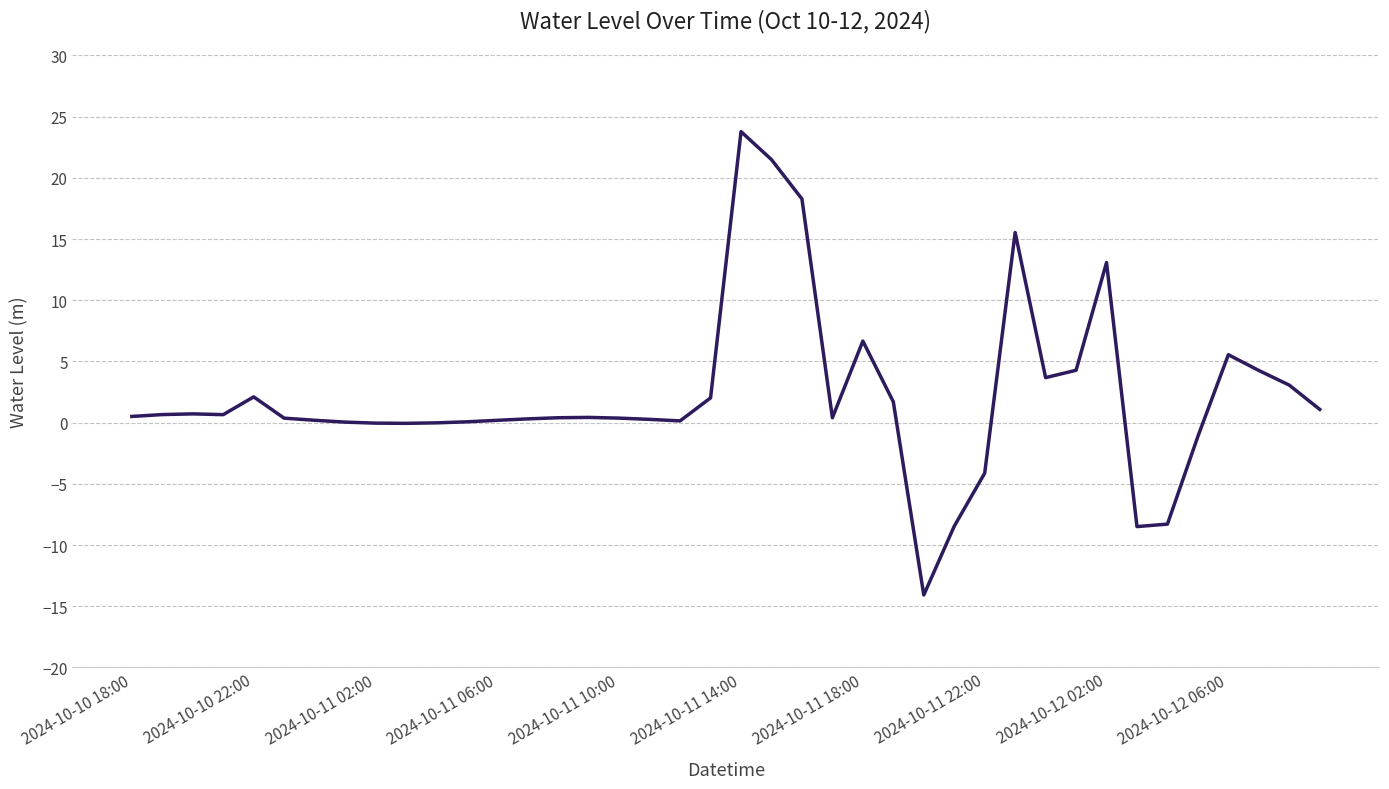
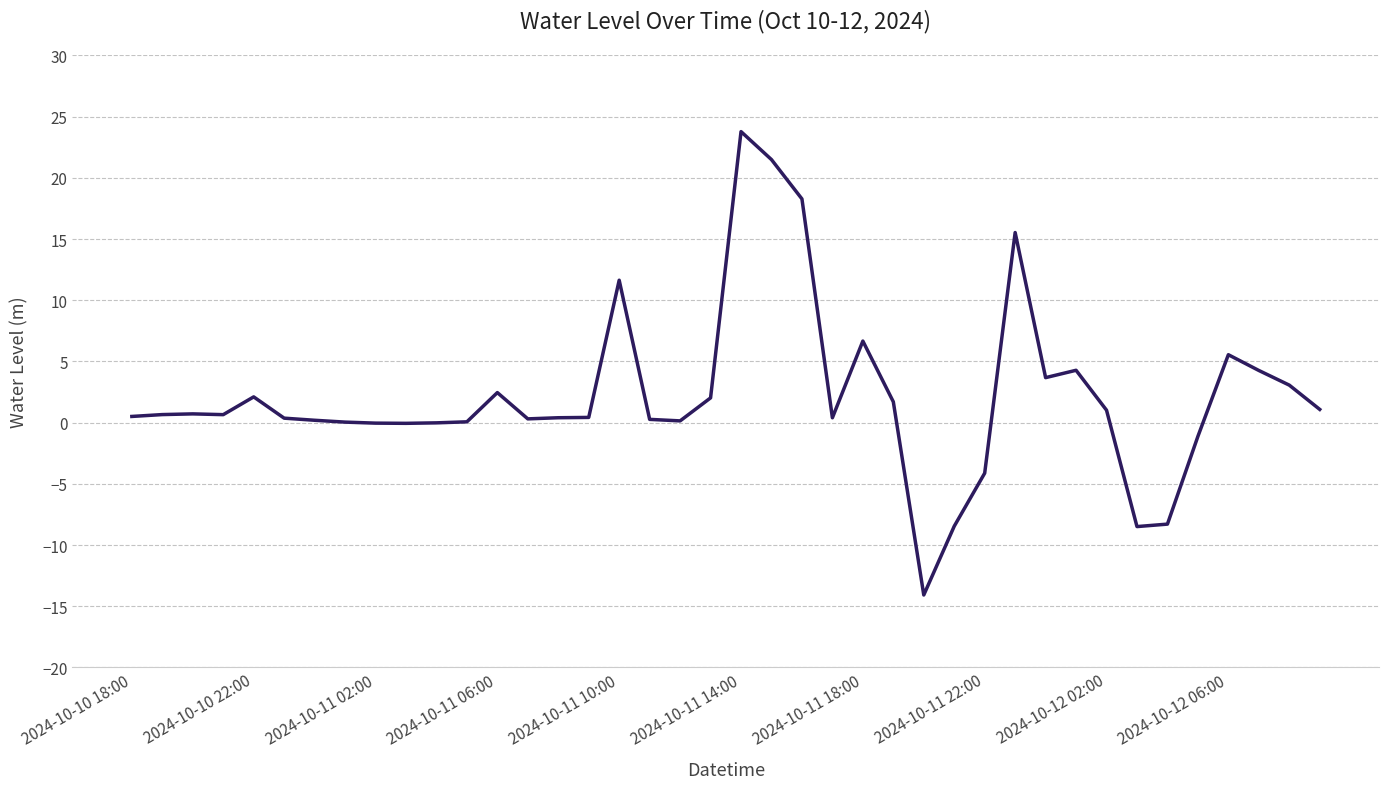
2024-10-11 06:00: 0.2 -> 2.5
2024-10-11 10:00: 0.4 -> 11.6
2024-10-12 02:00: 13.1 -> 1.0
